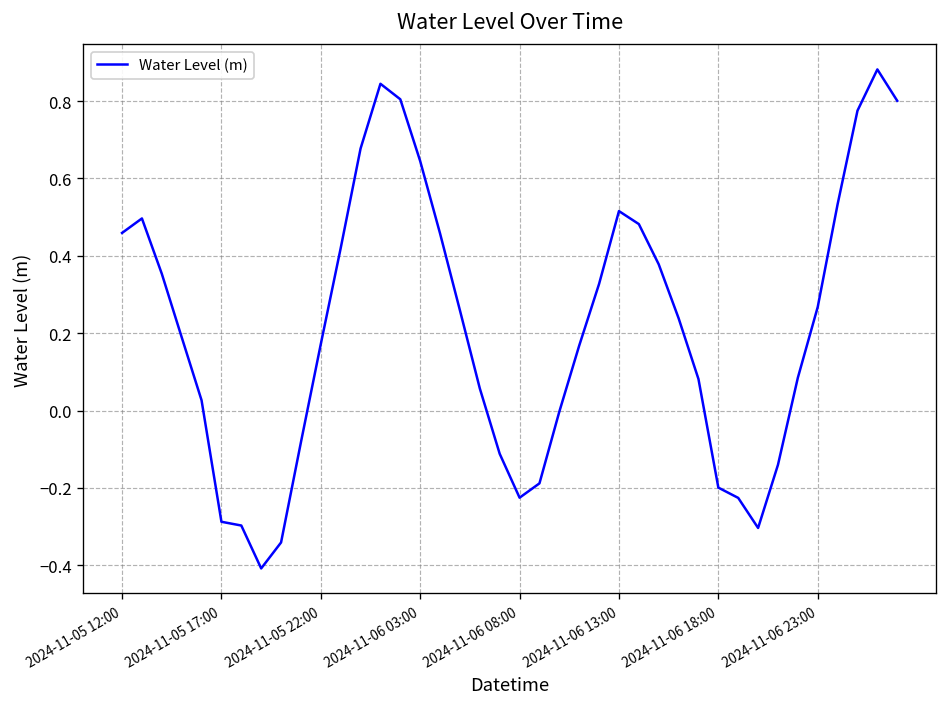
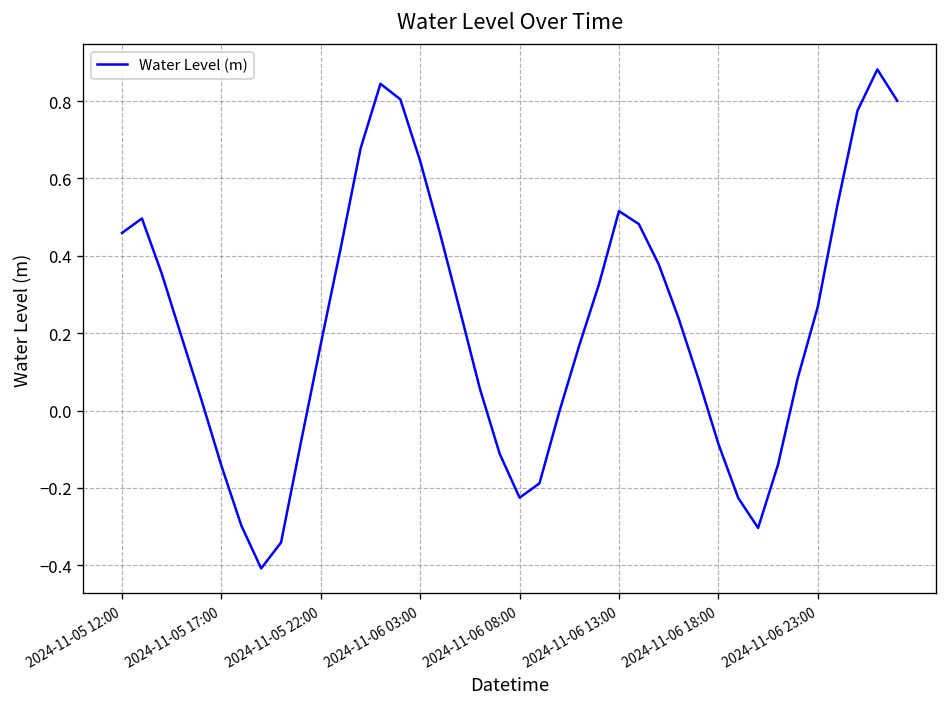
2024-11-05 17:00: -0.29 -> -0.14
2024-11-06 18:00: -0.20 -> -0.09
